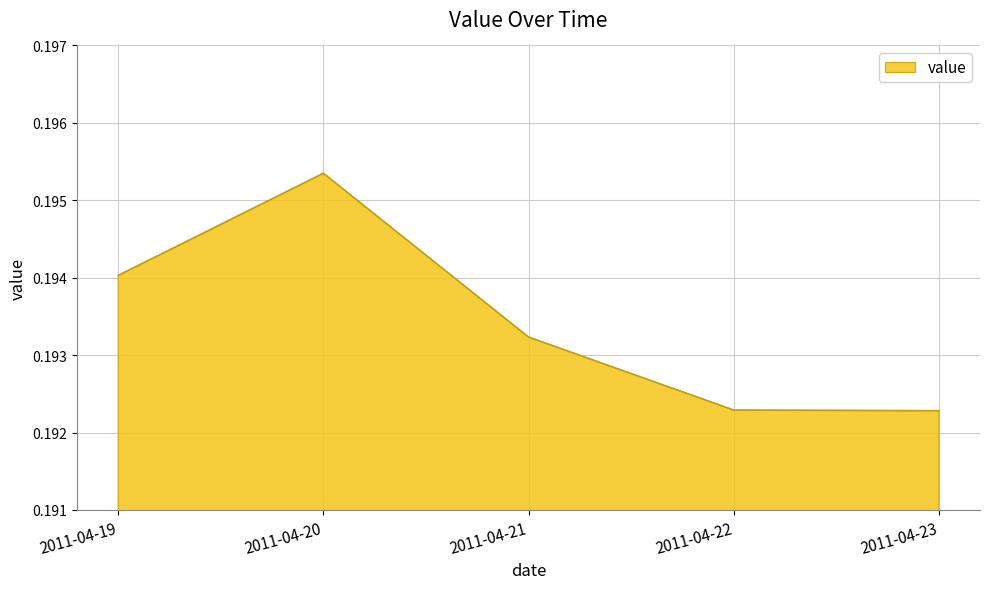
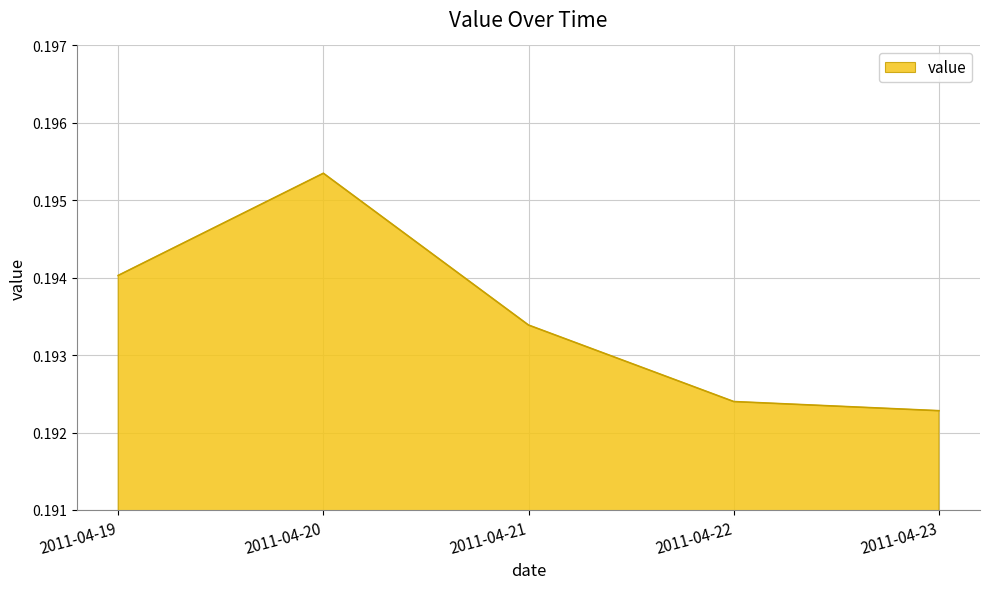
2011-04-21: 0.1932 -> 0.1934
2011-04-22: 0.1923 -> 0.1924
